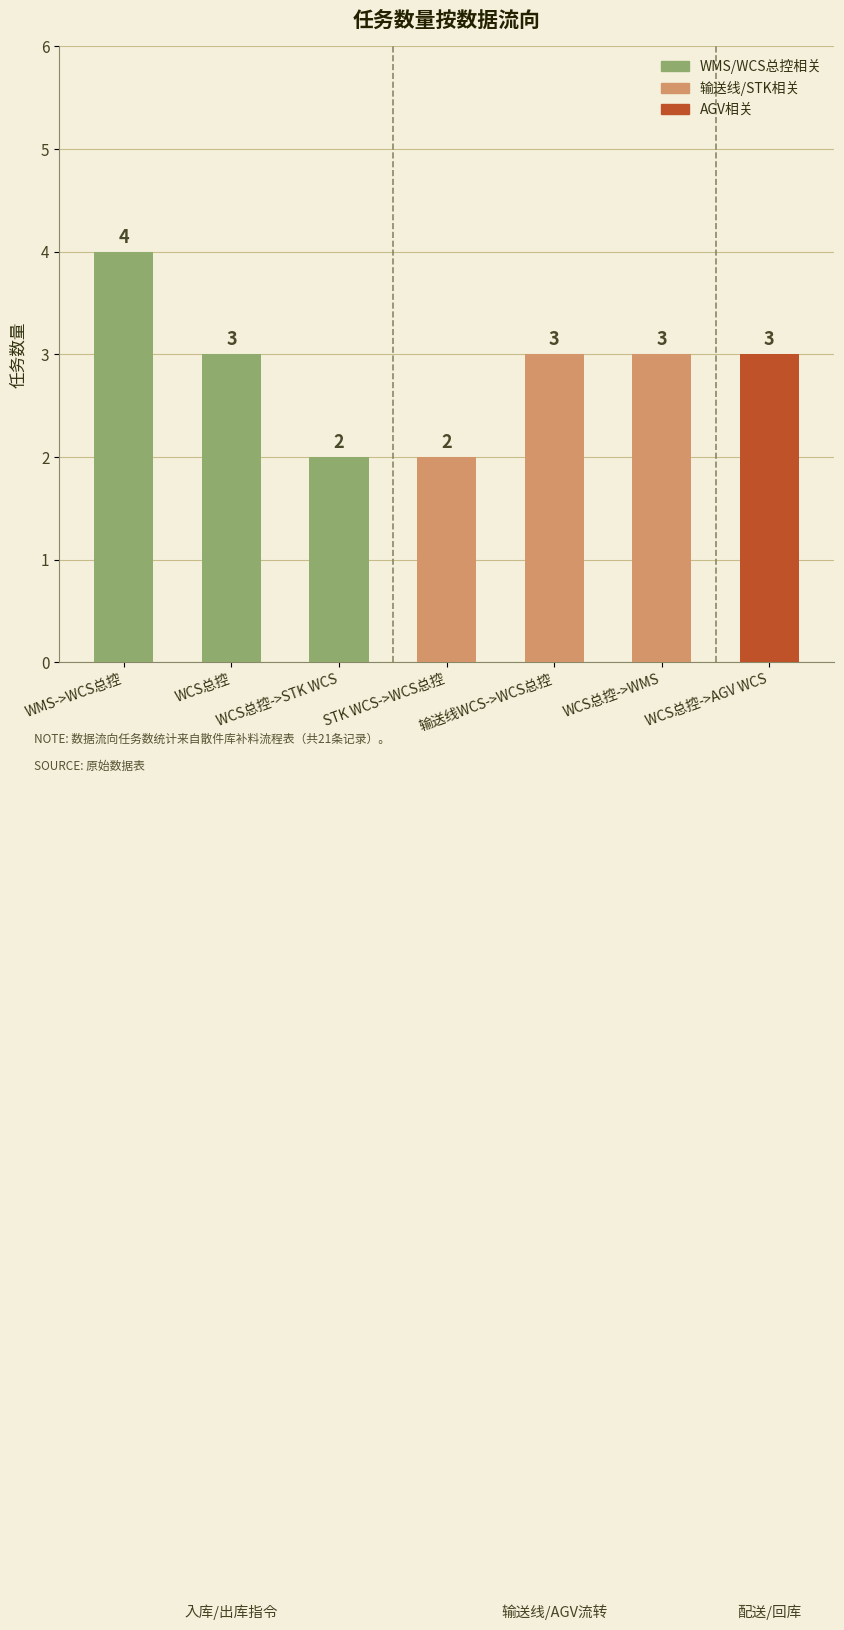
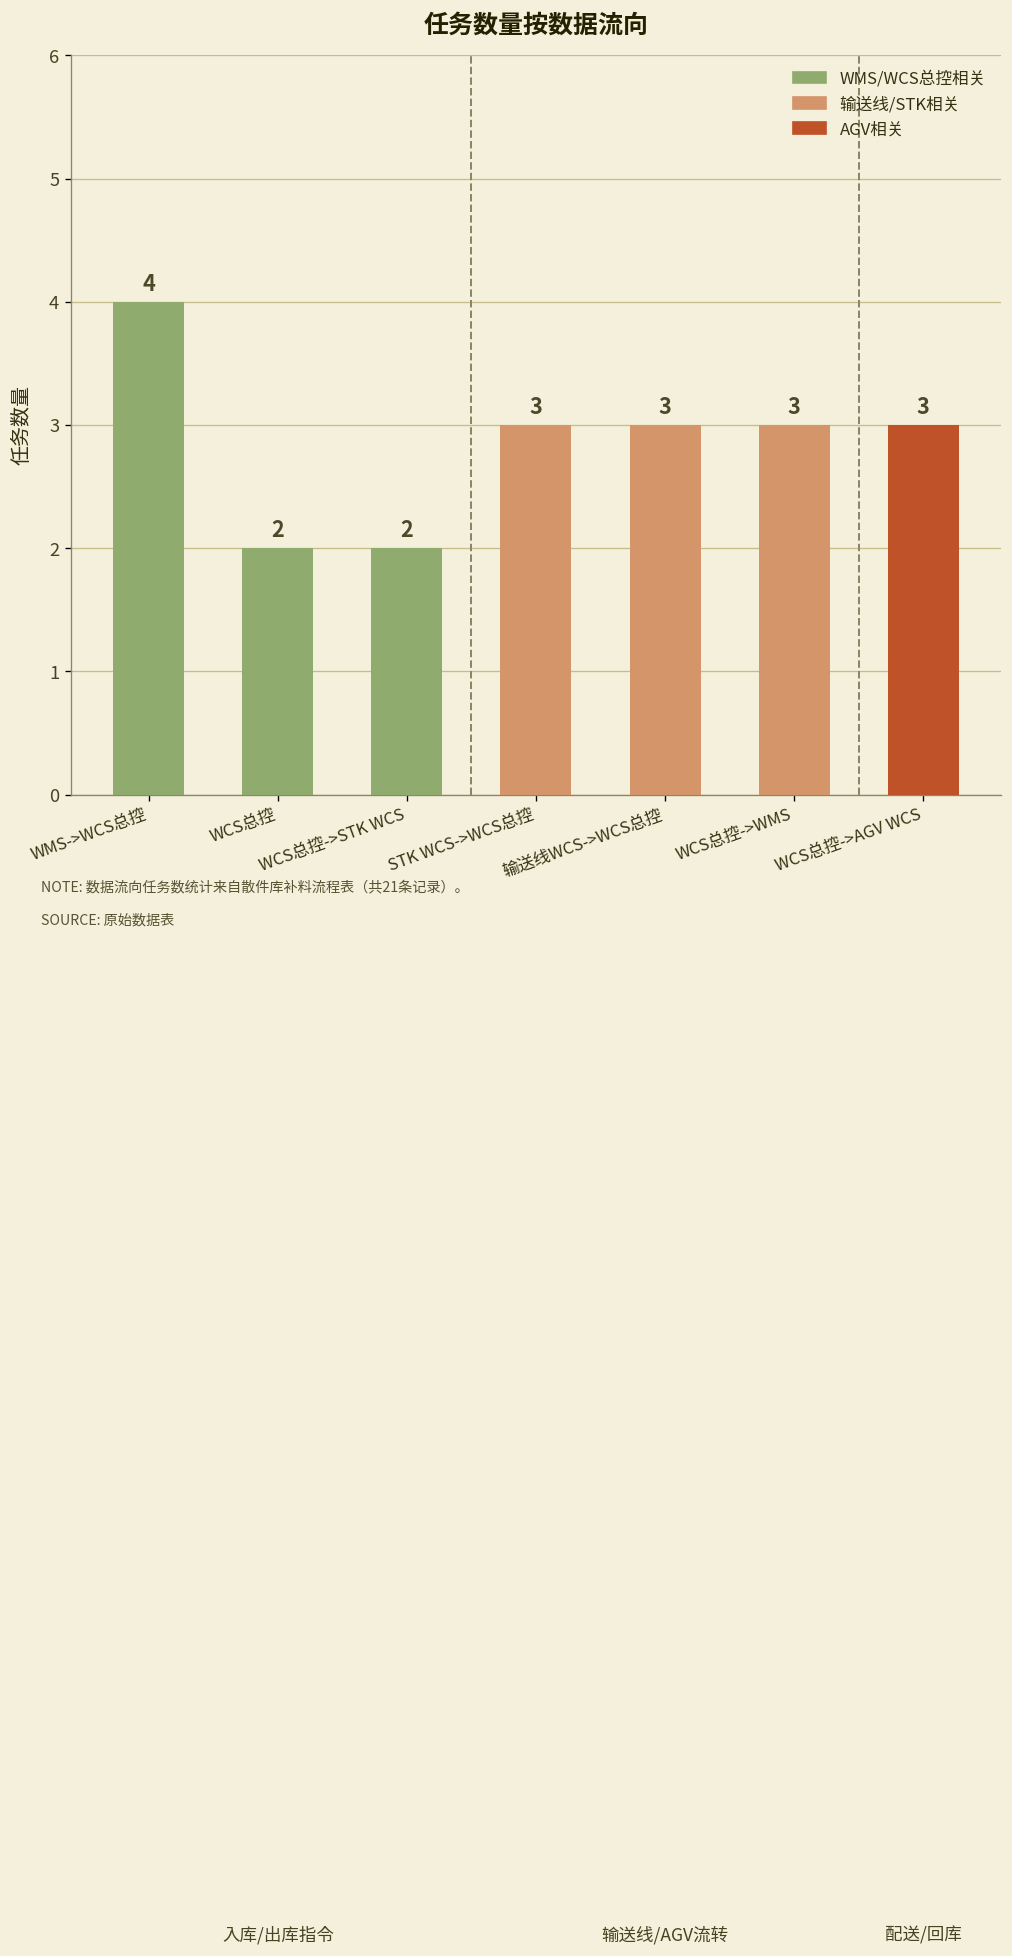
WCS总控: 3 -> 2
STK WCS->WCS总控: 2 -> 3
